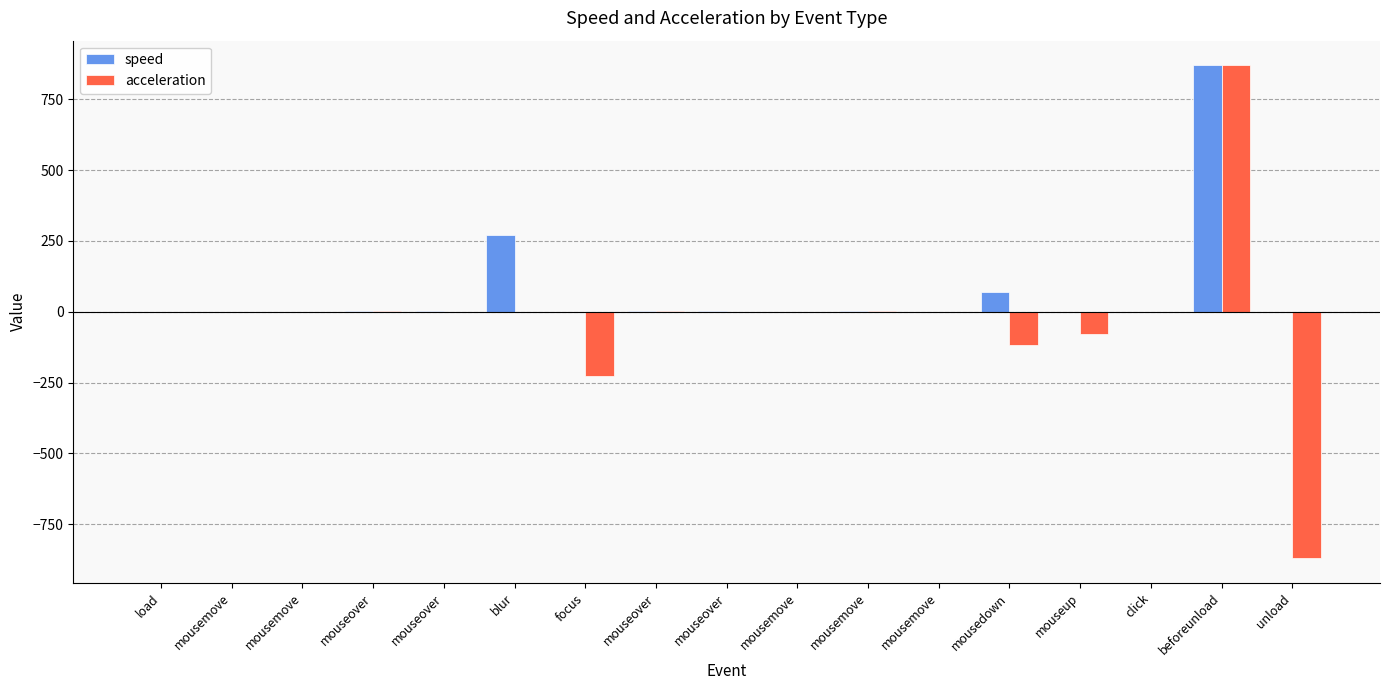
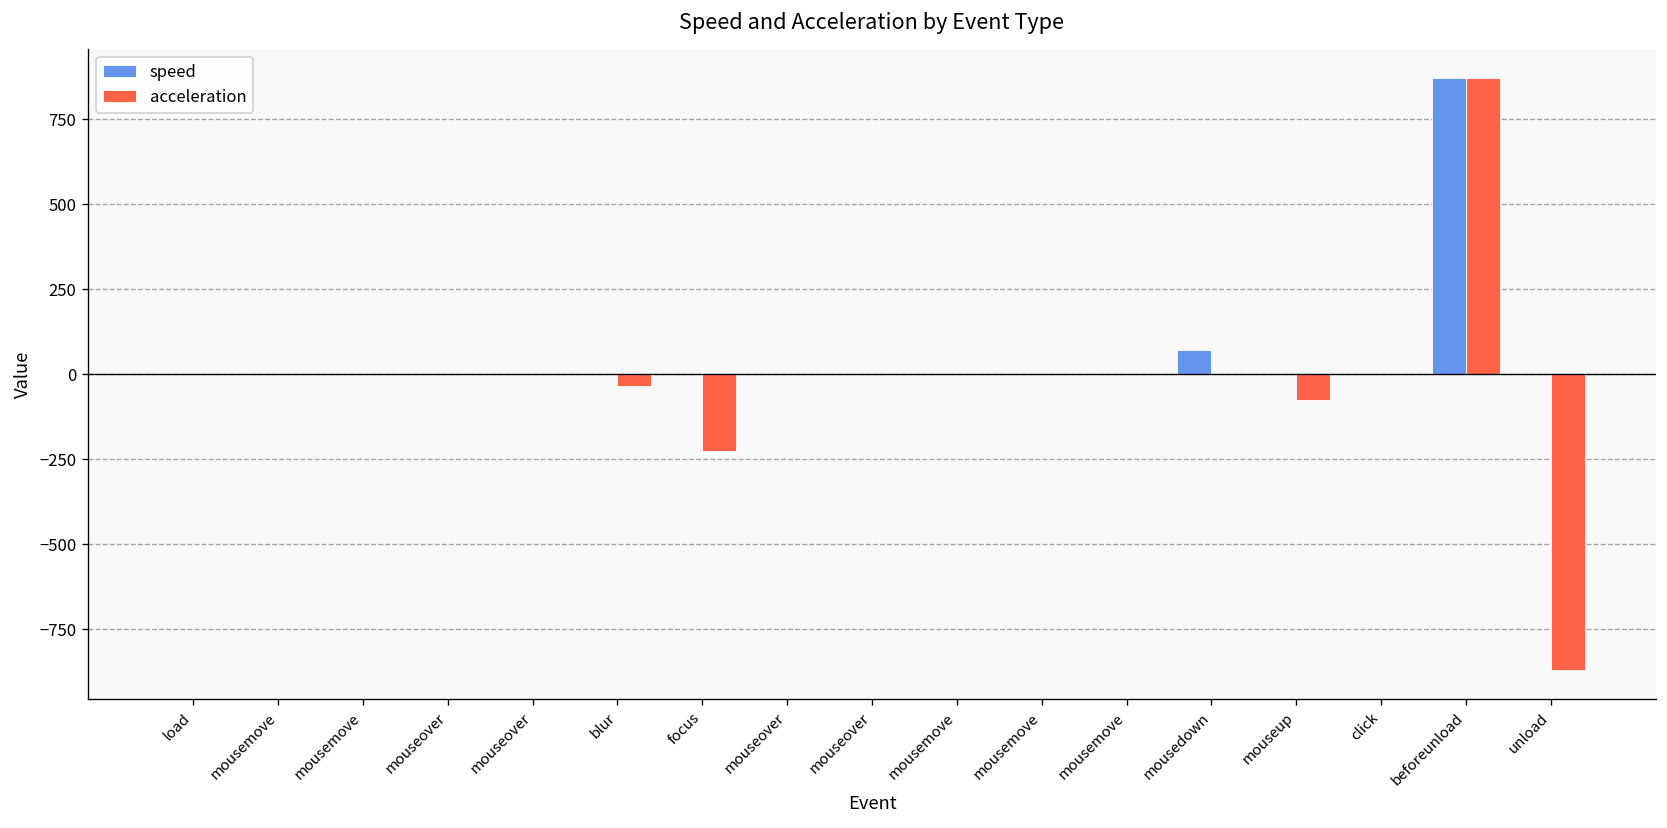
speed, blur: 270 -> 0
acceleration, blur: 0 -> -30
acceleration, mousedown: -120 -> 0
